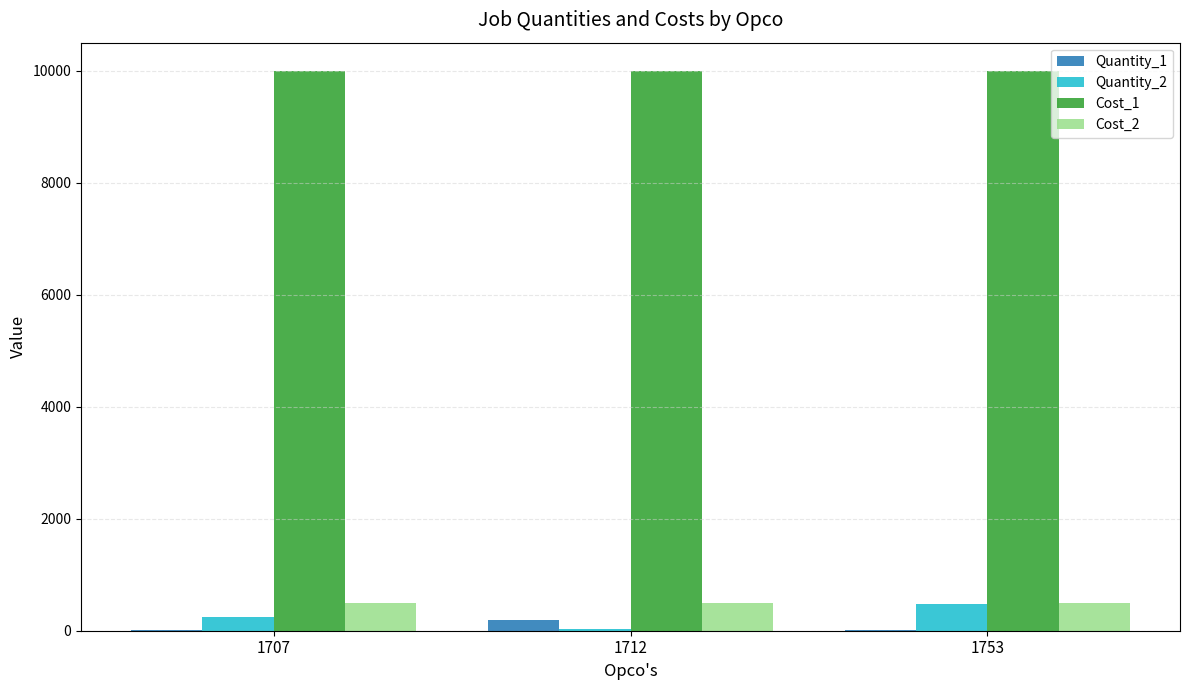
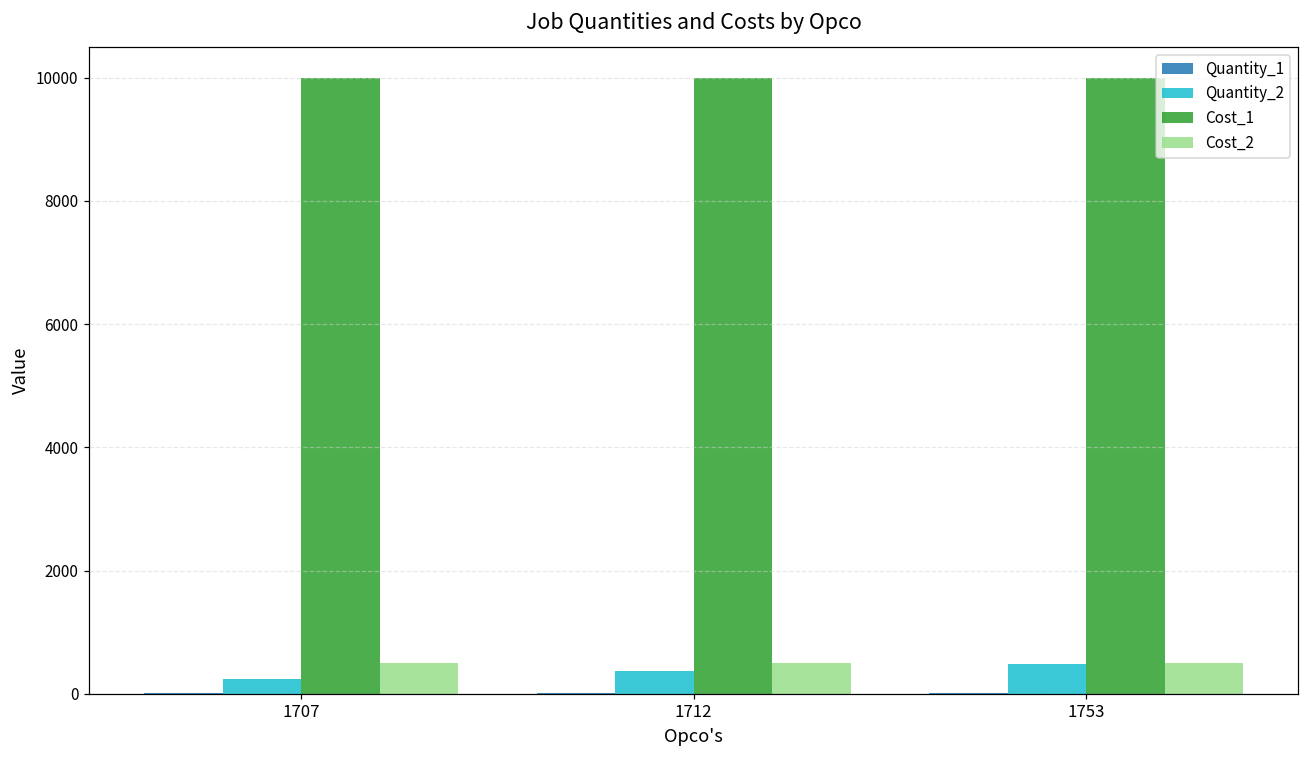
Quantity_1, 1712: 200 -> 0
Quantity_2, 1712: 0 -> 400
